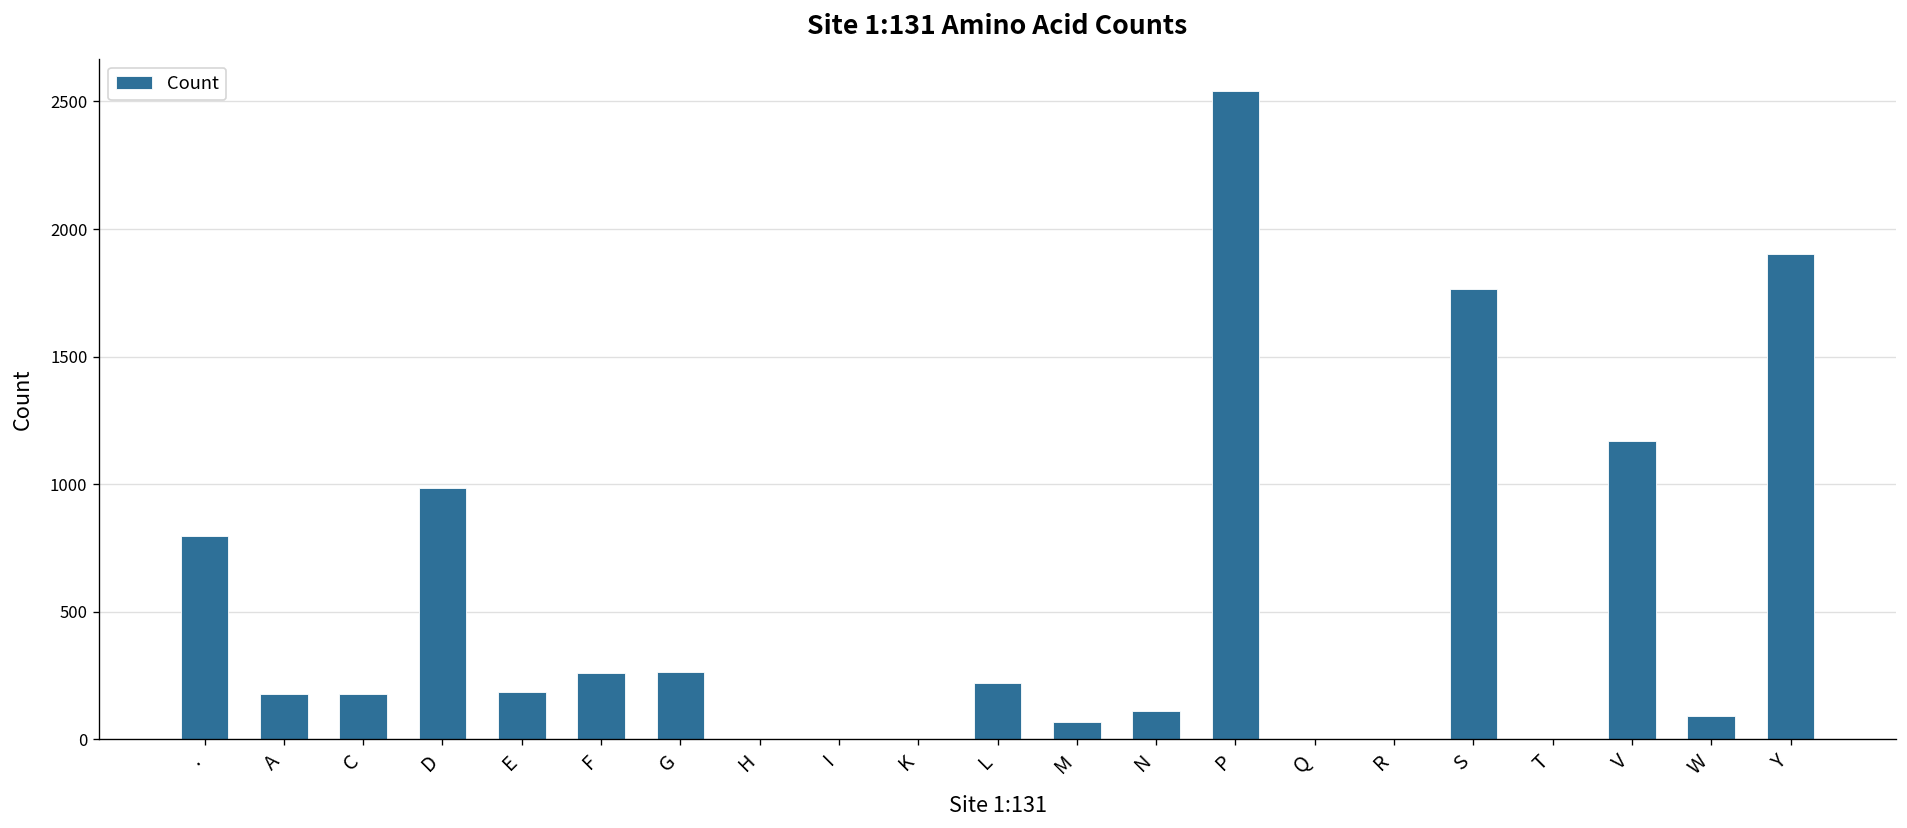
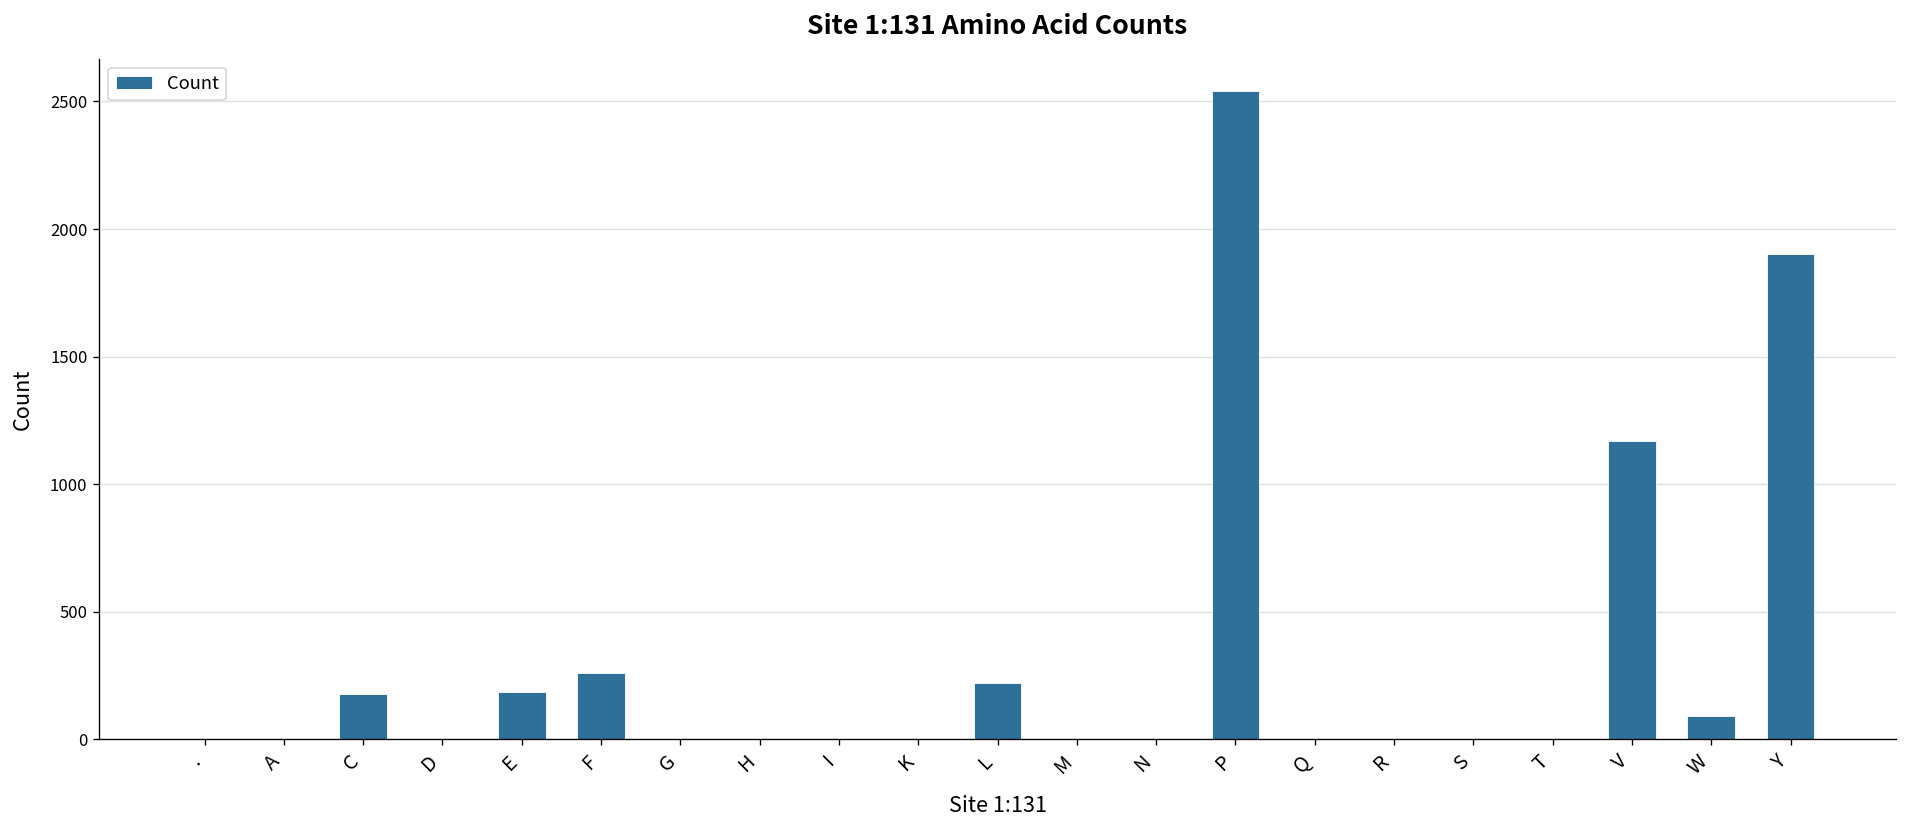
.: 800 -> 0
A: 180 -> 0
D: 990 -> 0
G: 260 -> 0
M: 70 -> 0
N: 110 -> 0
S: 1770 -> 0
